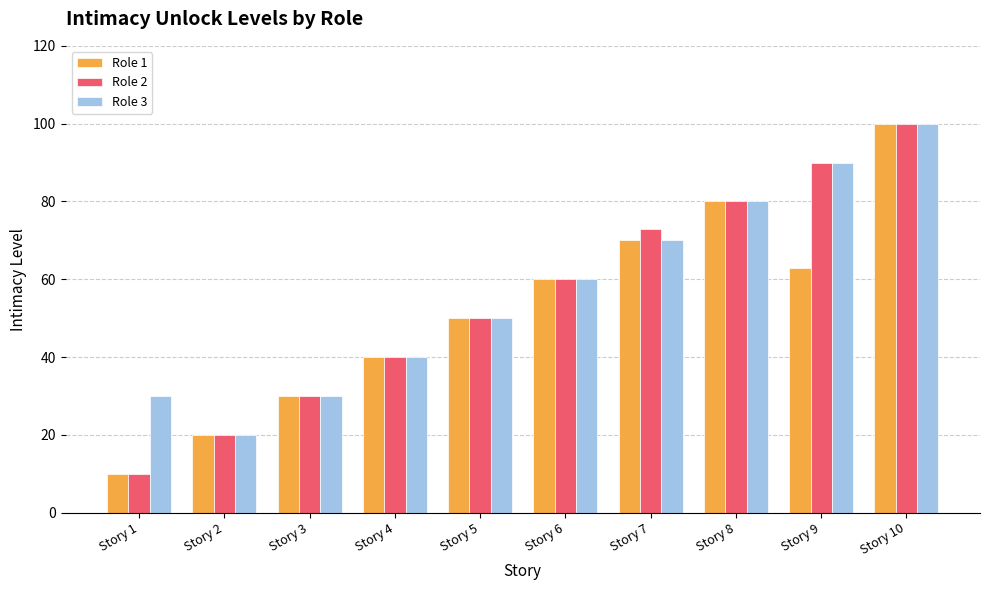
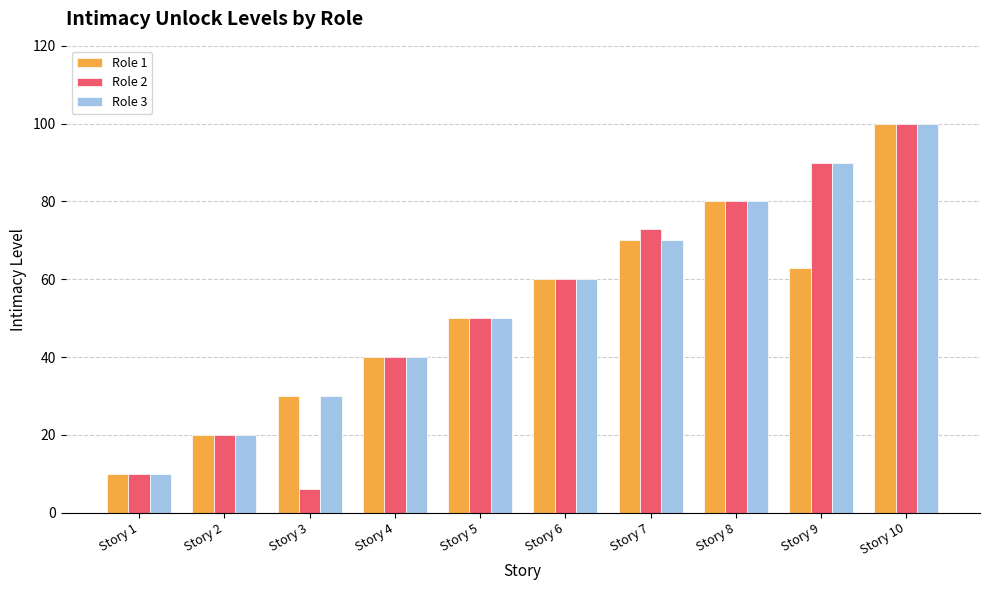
Role 3, Story 1: 30 -> 10
Role 2, Story 3: 30 -> 6
